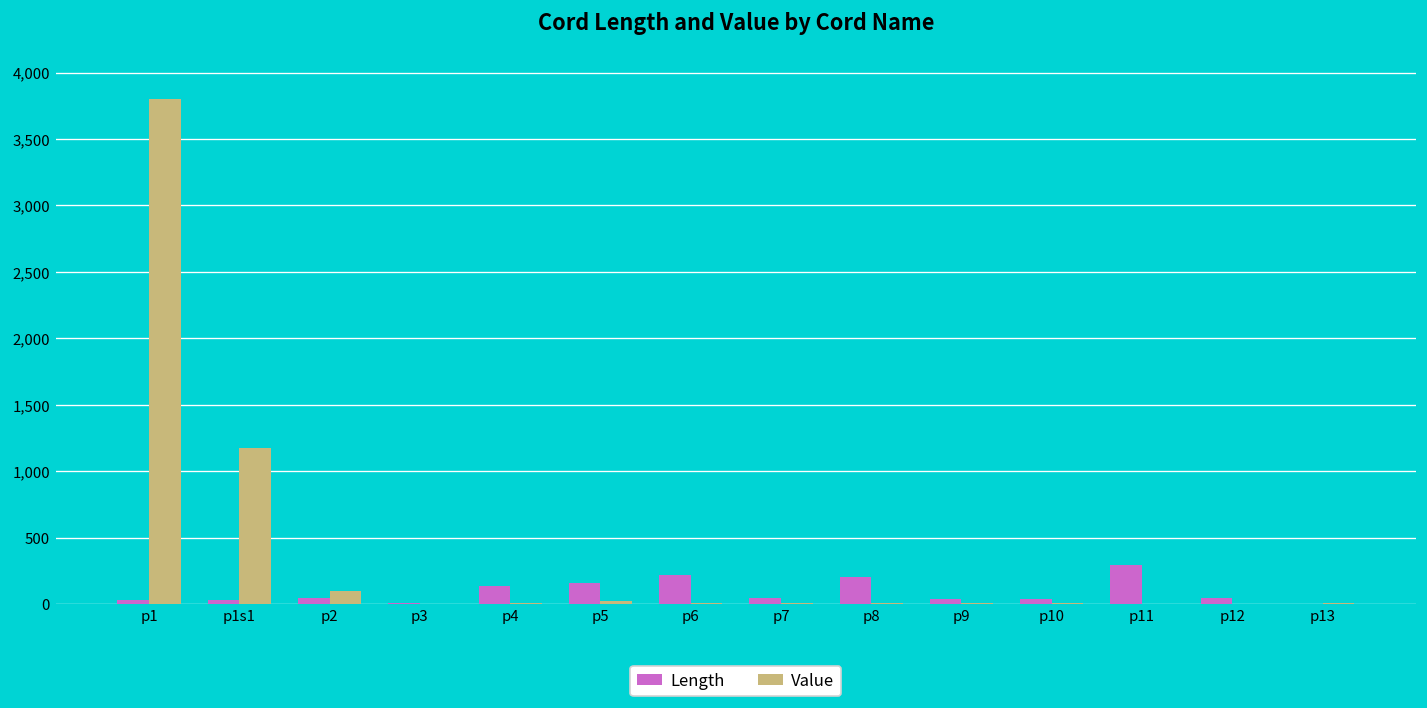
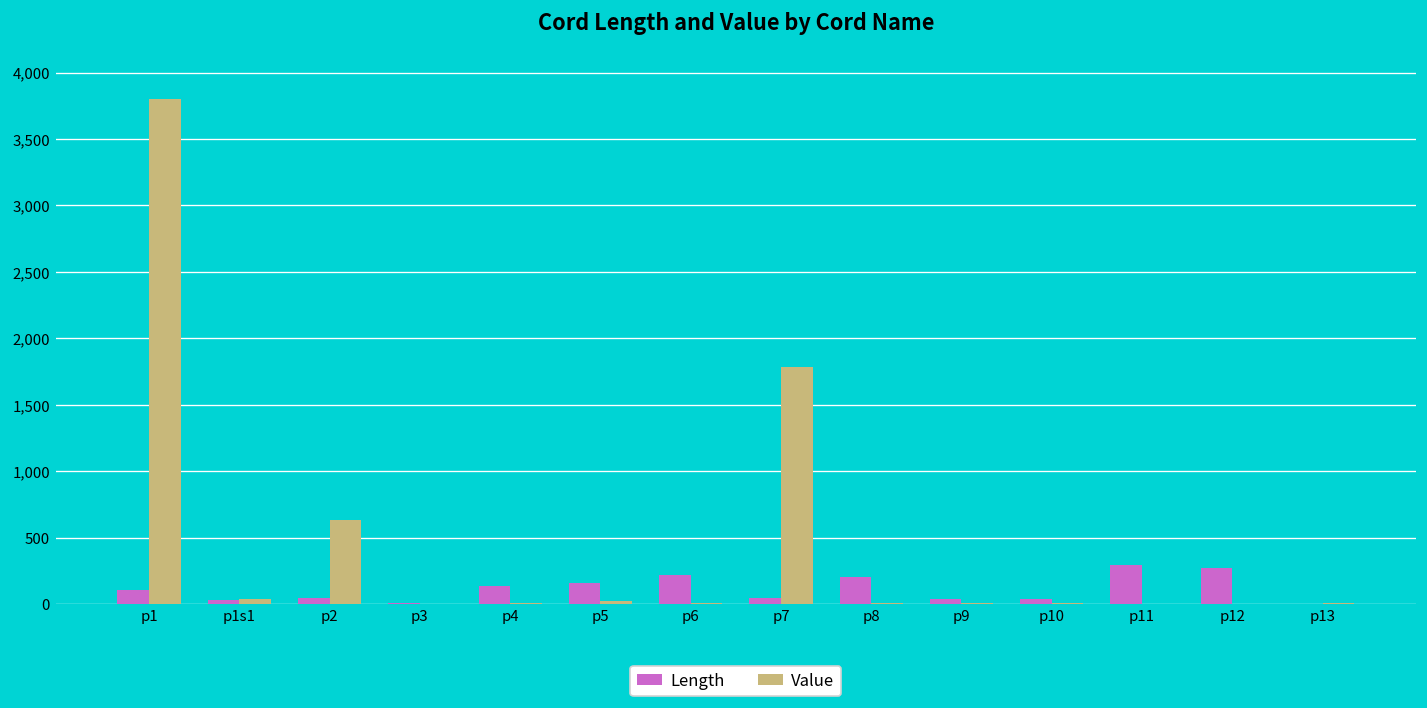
Length, p1: 30 -> 100
Value, p1s1: 1,170 -> 40
Value, p2: 100 -> 640
Value, p7: 10 -> 1,790
Length, p12: 40 -> 270
